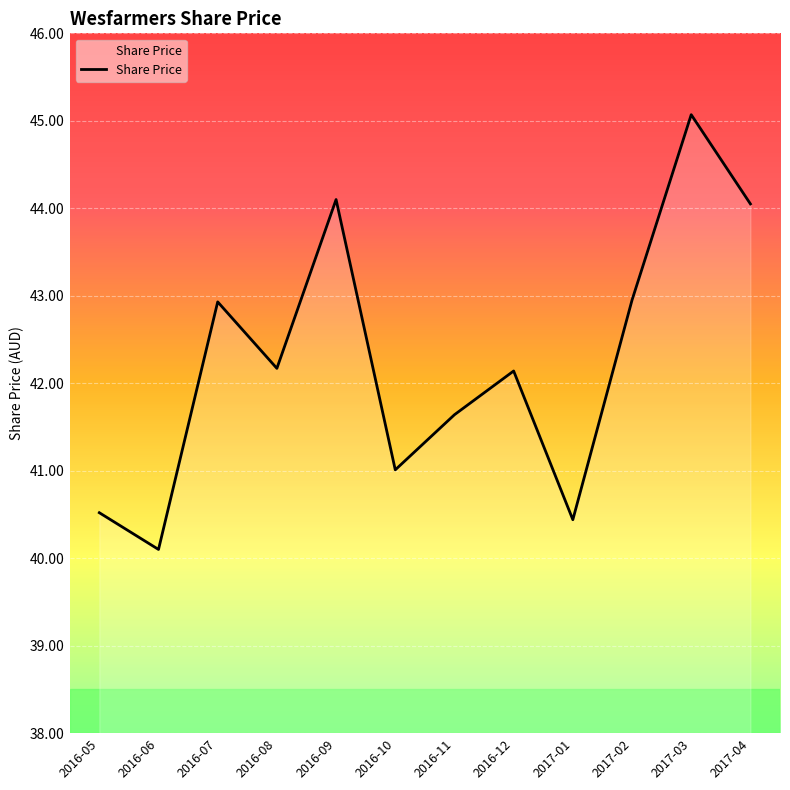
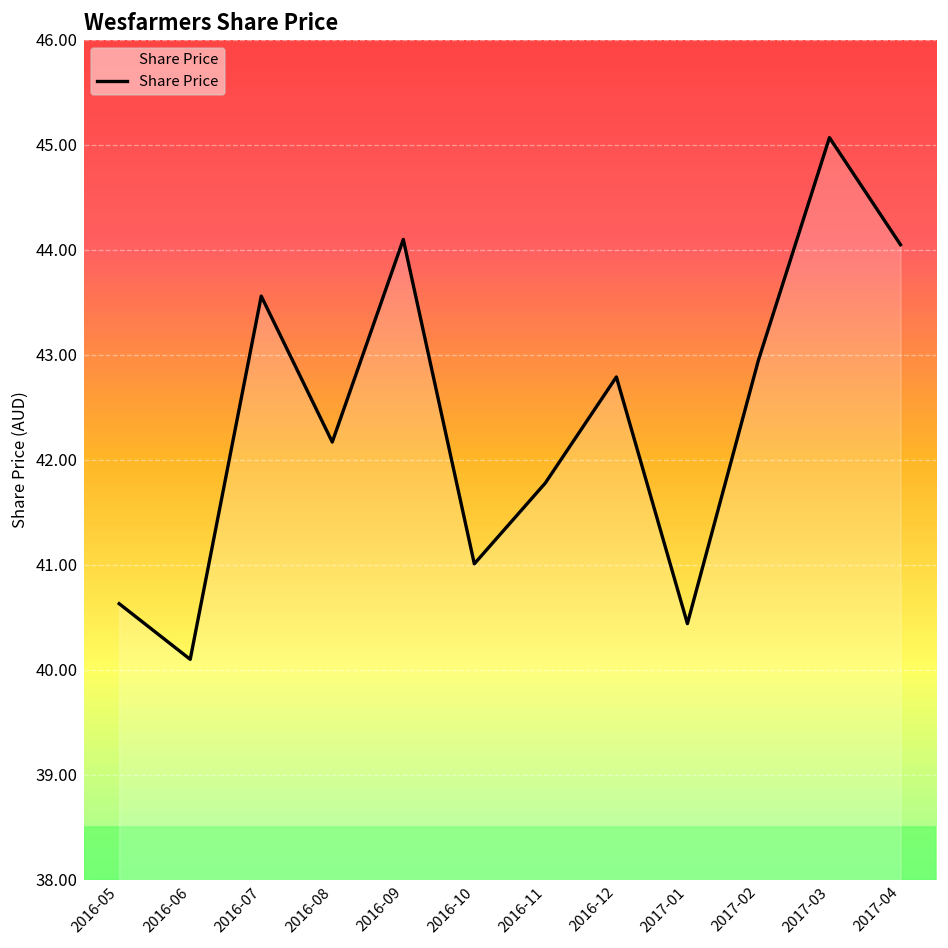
2016-05: 40.5 -> 40.6
2016-07: 42.9 -> 43.6
2016-11: 41.6 -> 41.8
2016-12: 42.1 -> 42.8
